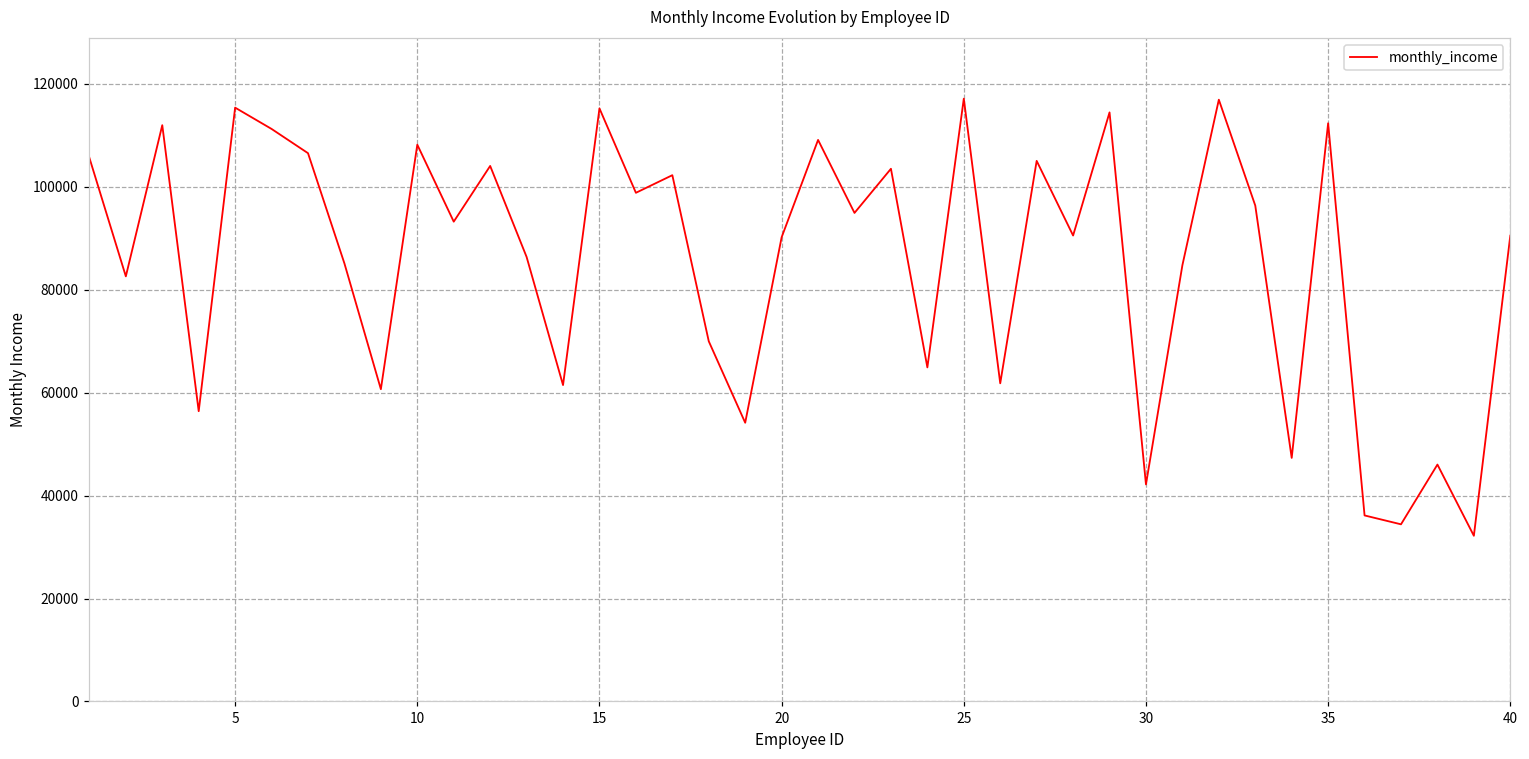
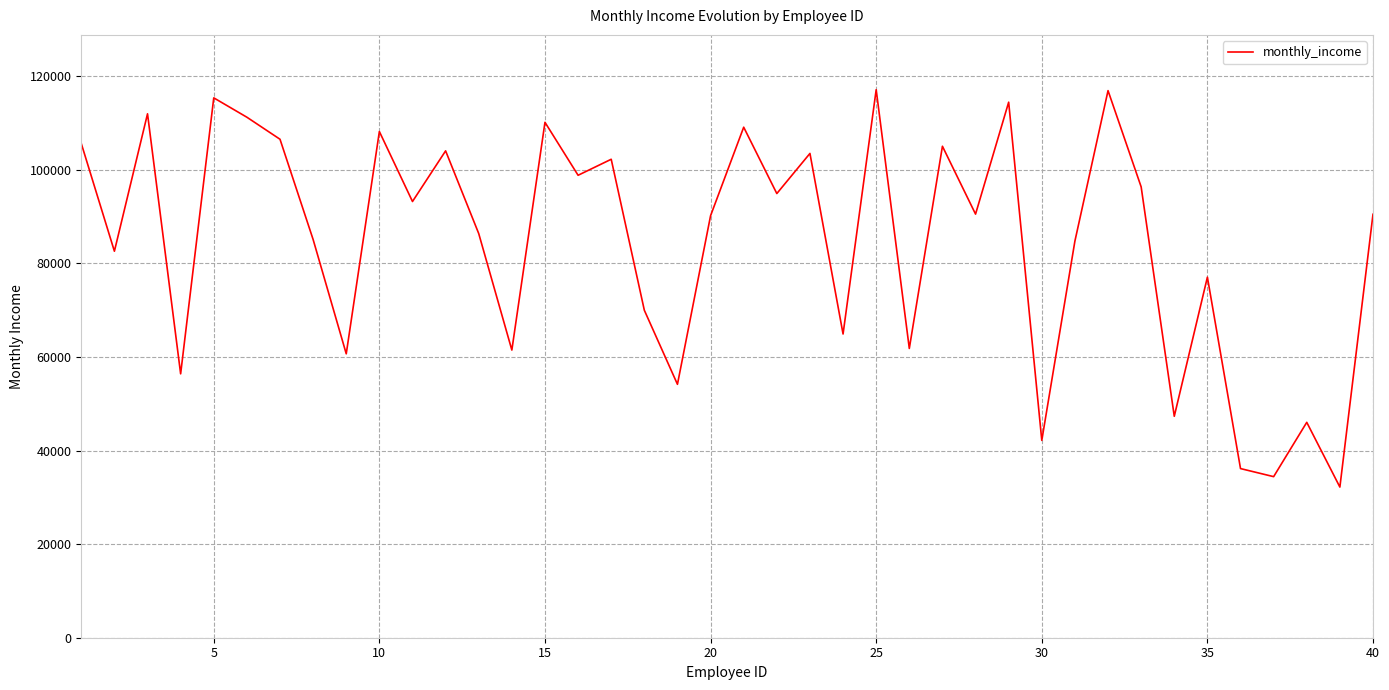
15: 115000 -> 110000
35: 112000 -> 77000
